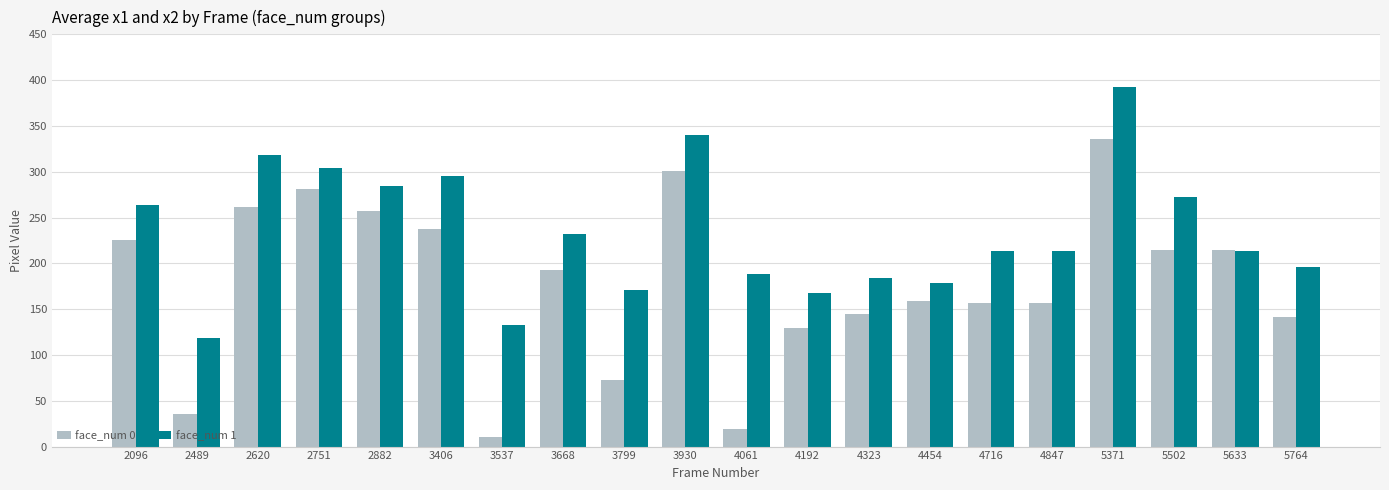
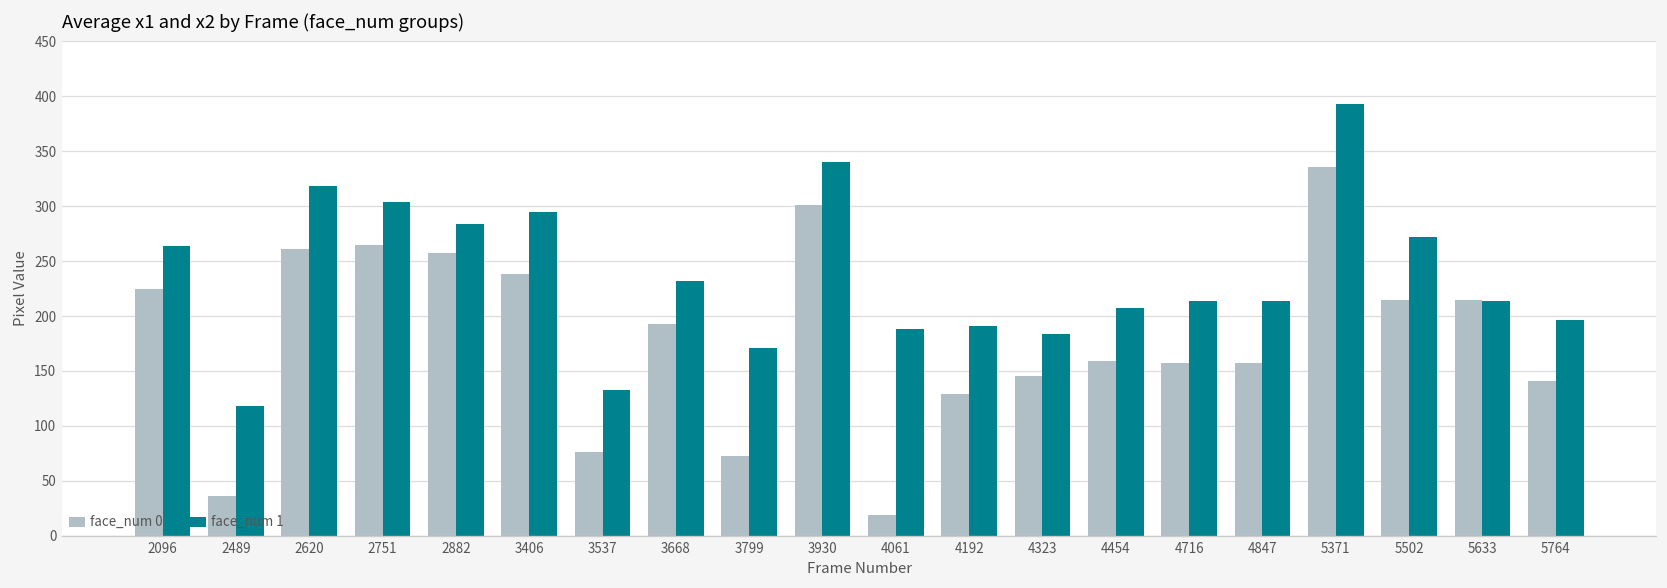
face_num 0, 2751: 280 -> 270
face_num 0, 3537: 10 -> 80
face_num 1, 4192: 170 -> 190
face_num 1, 4454: 180 -> 210
